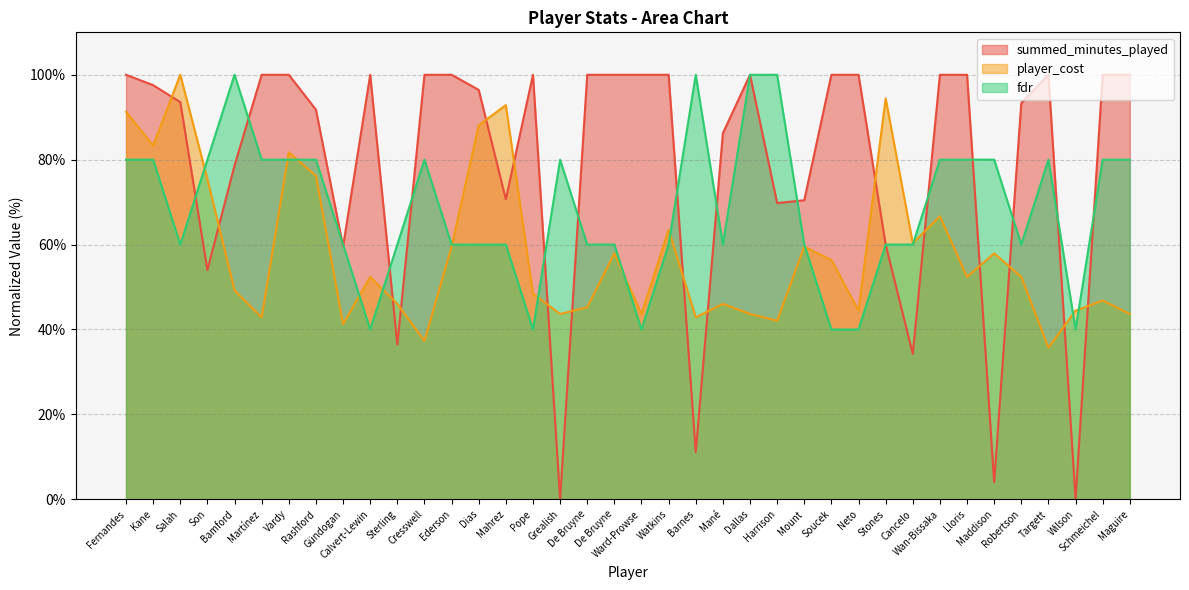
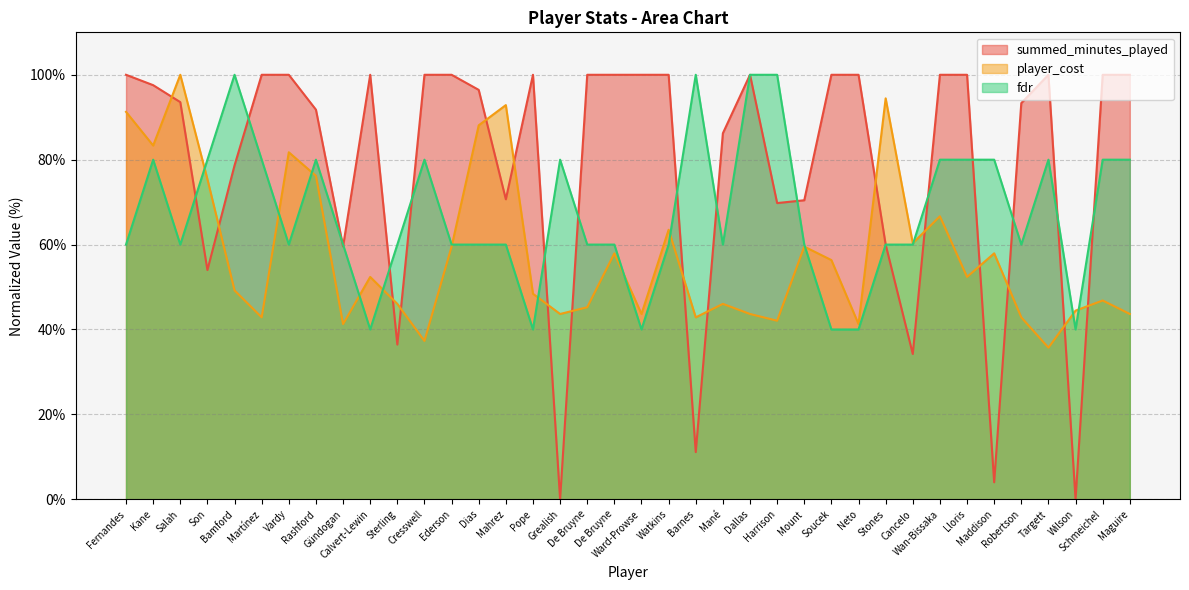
fdr, Fernandes: 80% -> 60%
fdr, Vardy: 80% -> 60%
player_cost, Neto: 44% -> 41%
player_cost, Robertson: 52% -> 43%
